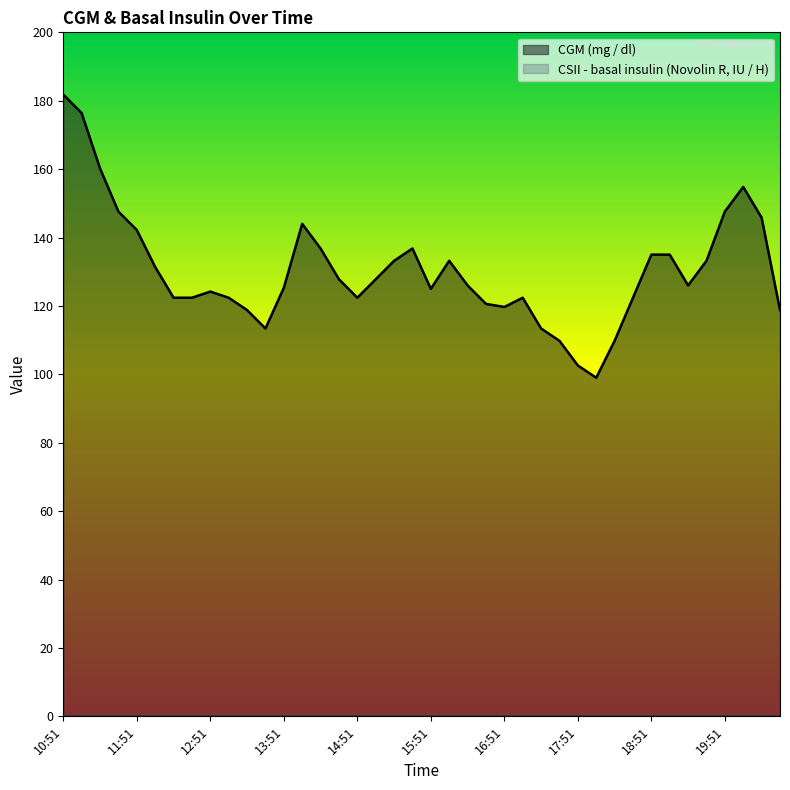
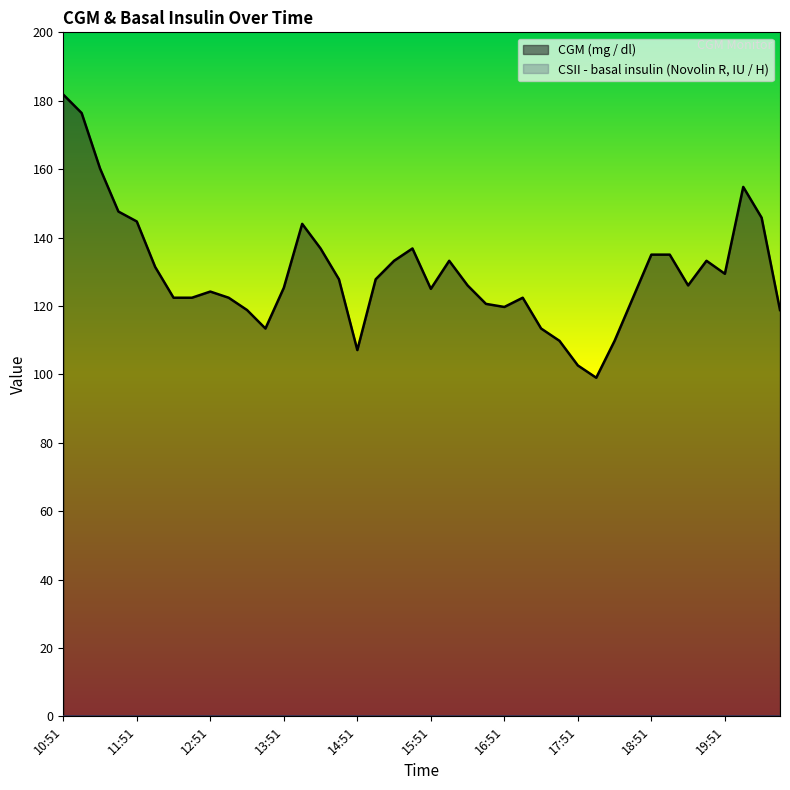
CGM (mg / dl), 11:51: 142 -> 145
CGM (mg / dl), 14:51: 122 -> 107
CGM (mg / dl), 19:51: 148 -> 129
